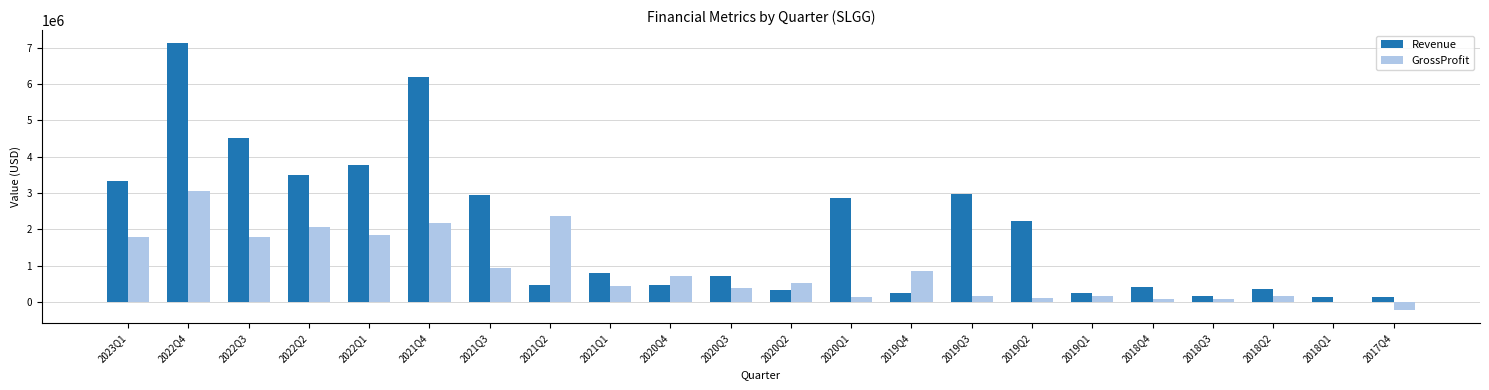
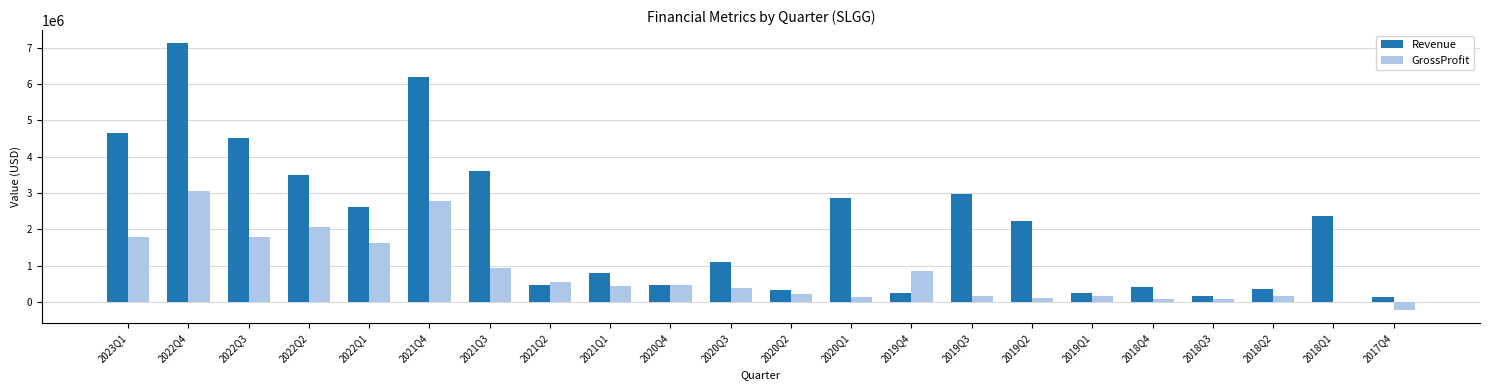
Revenue, 2023Q1: 3300000 -> 4600000
Revenue, 2022Q1: 3800000 -> 2600000
GrossProfit, 2022Q1: 1900000 -> 1600000
GrossProfit, 2021Q4: 2200000 -> 2800000
Revenue, 2021Q3: 3000000 -> 3600000
GrossProfit, 2021Q2: 2400000 -> 600000
GrossProfit, 2020Q4: 700000 -> 500000
Revenue, 2020Q3: 700000 -> 1100000
GrossProfit, 2020Q2: 500000 -> 200000
Revenue, 2018Q1: 100000 -> 2400000
